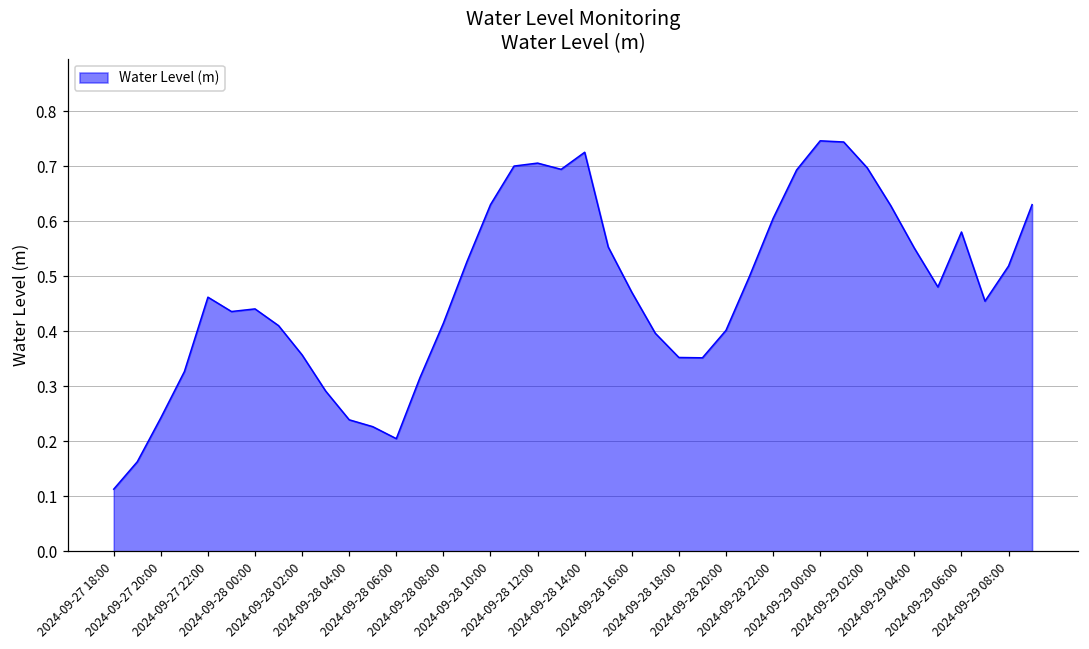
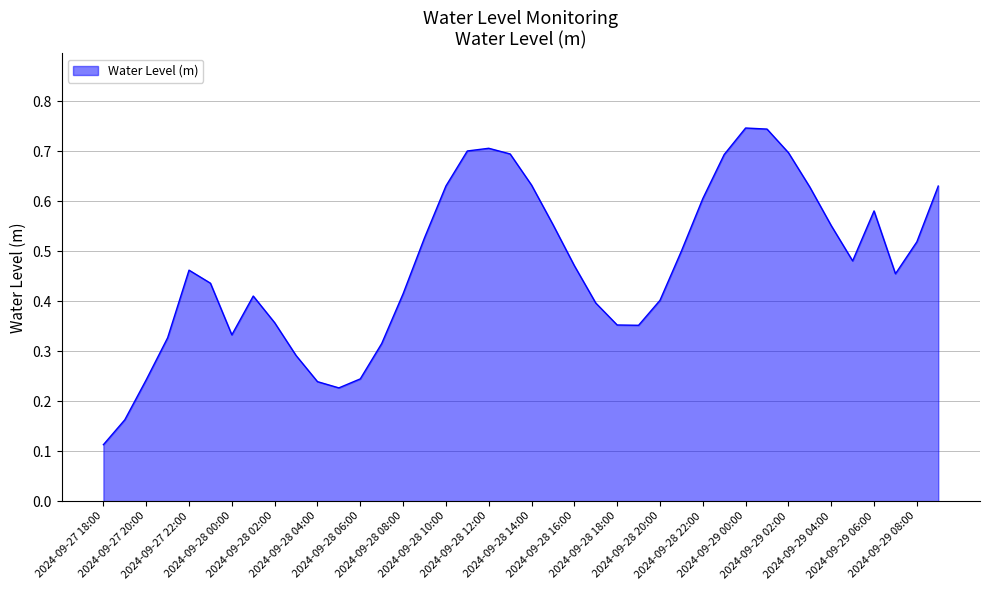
2024-09-28 00:00: 0.44 -> 0.33
2024-09-28 06:00: 0.20 -> 0.24
2024-09-28 14:00: 0.73 -> 0.63
